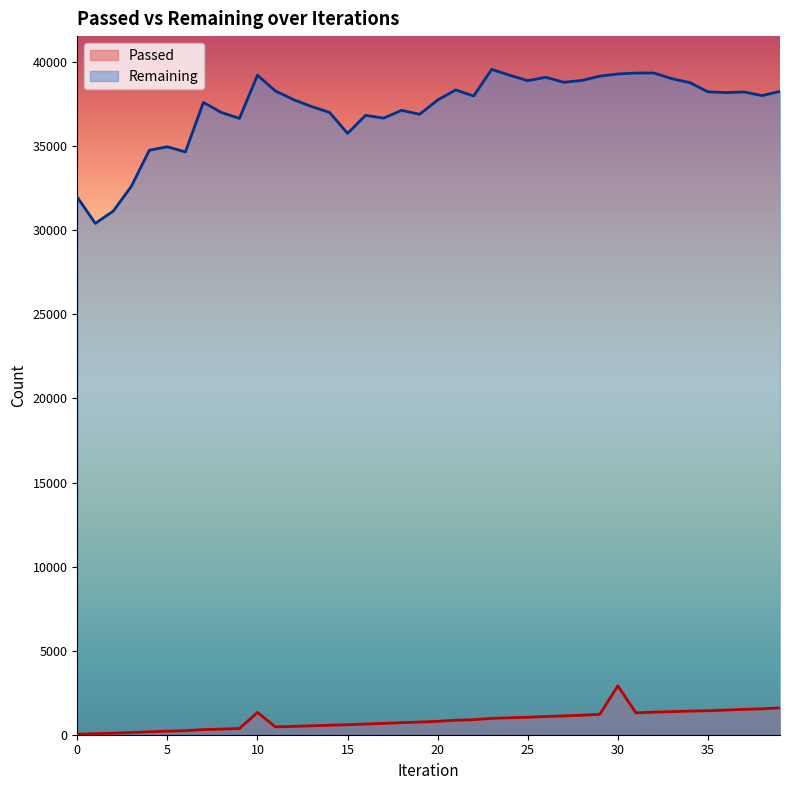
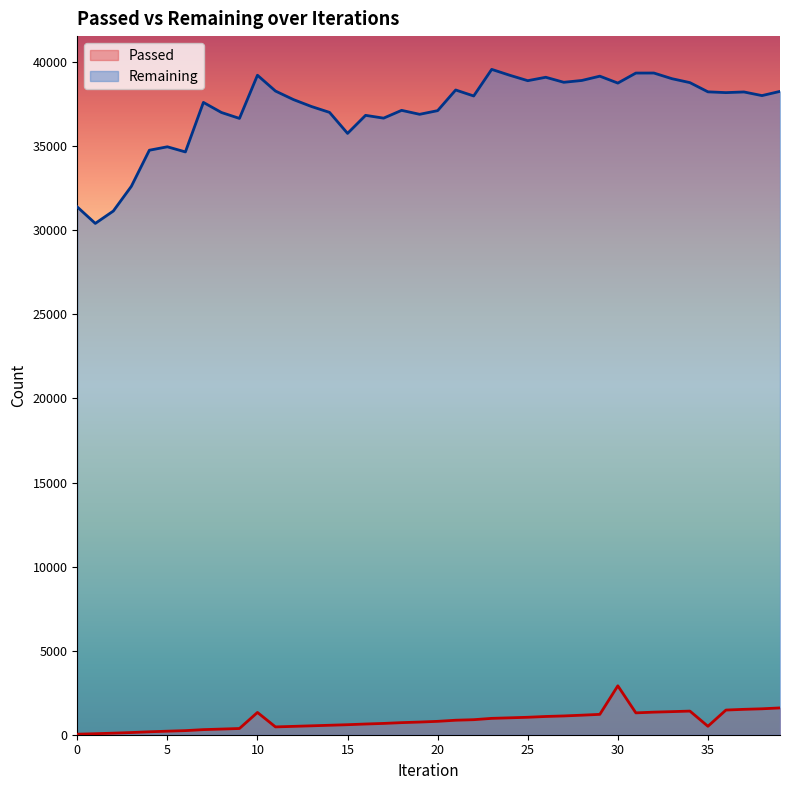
Remaining, 0: 32000 -> 31400
Remaining, 20: 37800 -> 37100
Remaining, 30: 39300 -> 38800
Passed, 35: 1400 -> 500
